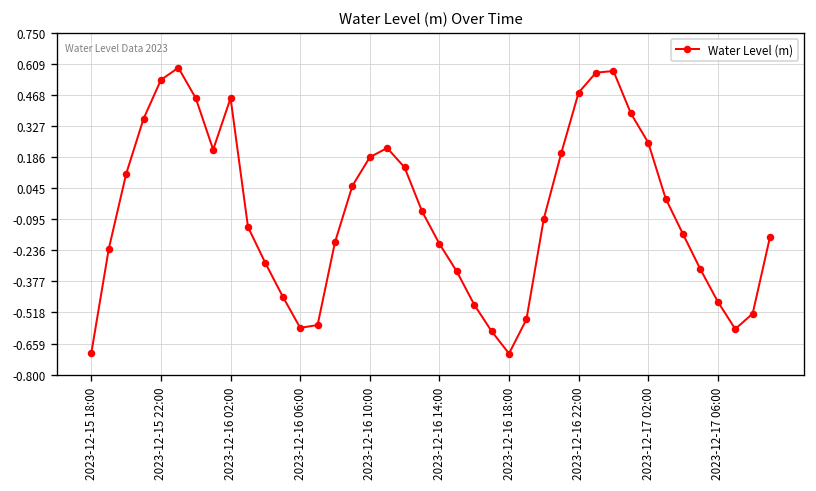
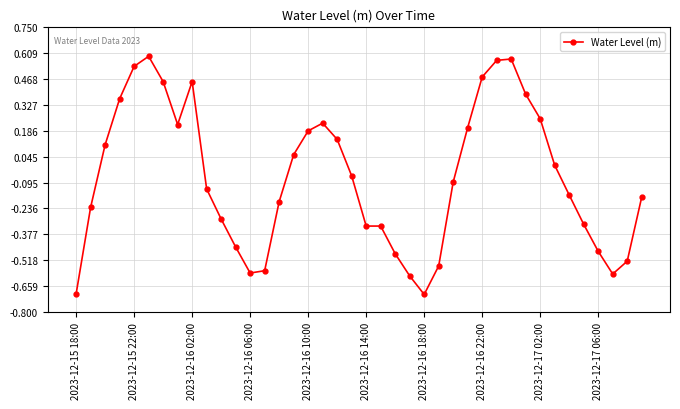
2023-12-16 14:00: -0.21 -> -0.33
